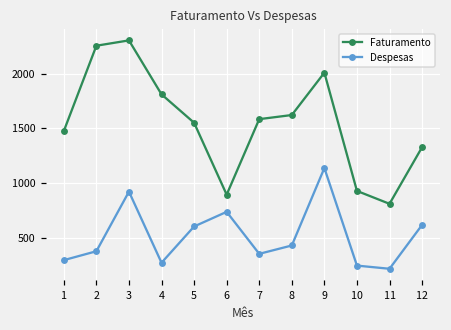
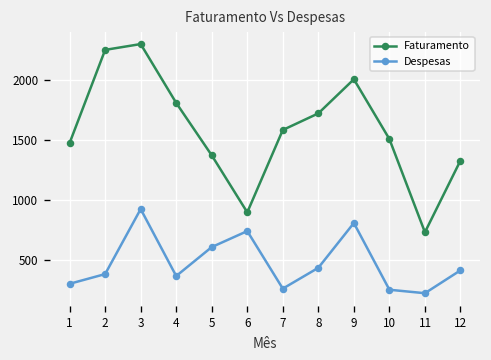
Despesas, 4: 300 -> 400
Faturamento, 5: 1600 -> 1400
Despesas, 7: 400 -> 300
Faturamento, 8: 1600 -> 1700
Despesas, 9: 1100 -> 800
Faturamento, 10: 900 -> 1500
Faturamento, 11: 800 -> 700
Despesas, 12: 600 -> 400
